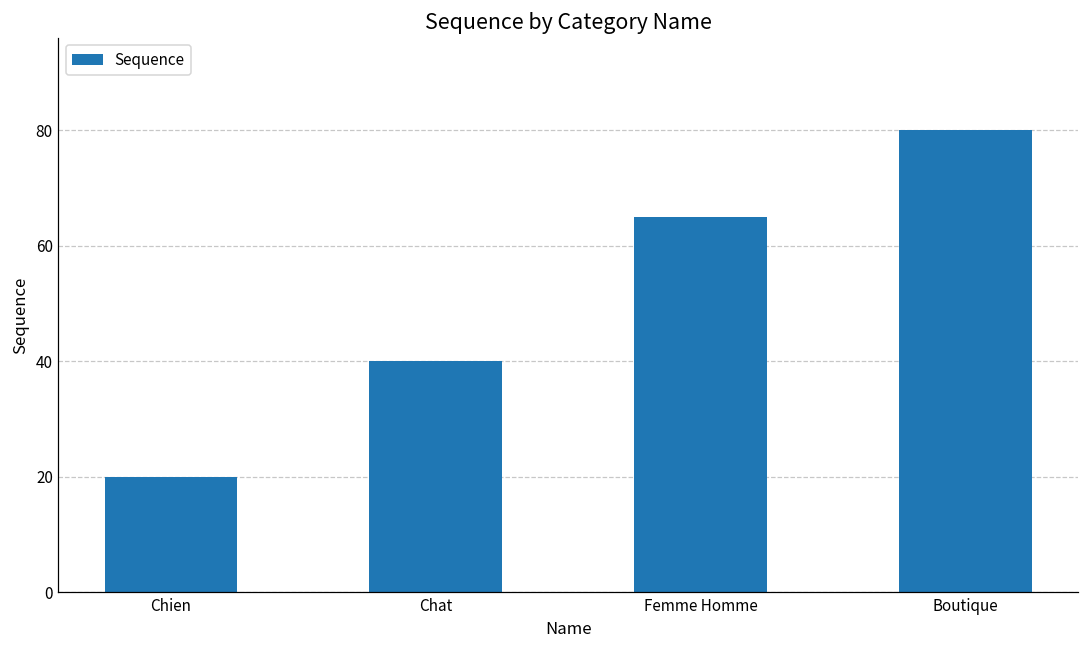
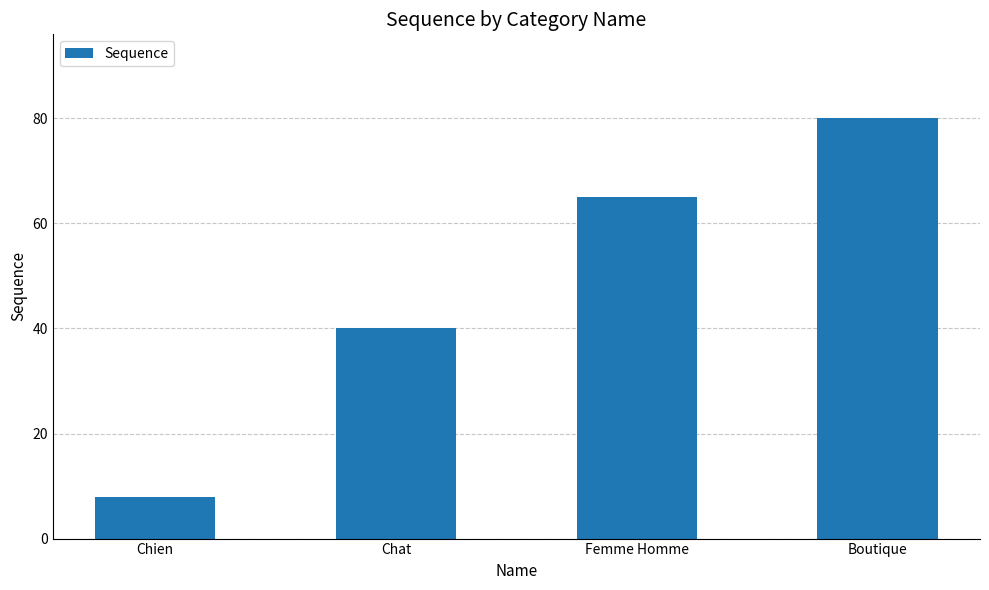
Chien: 20 -> 8
